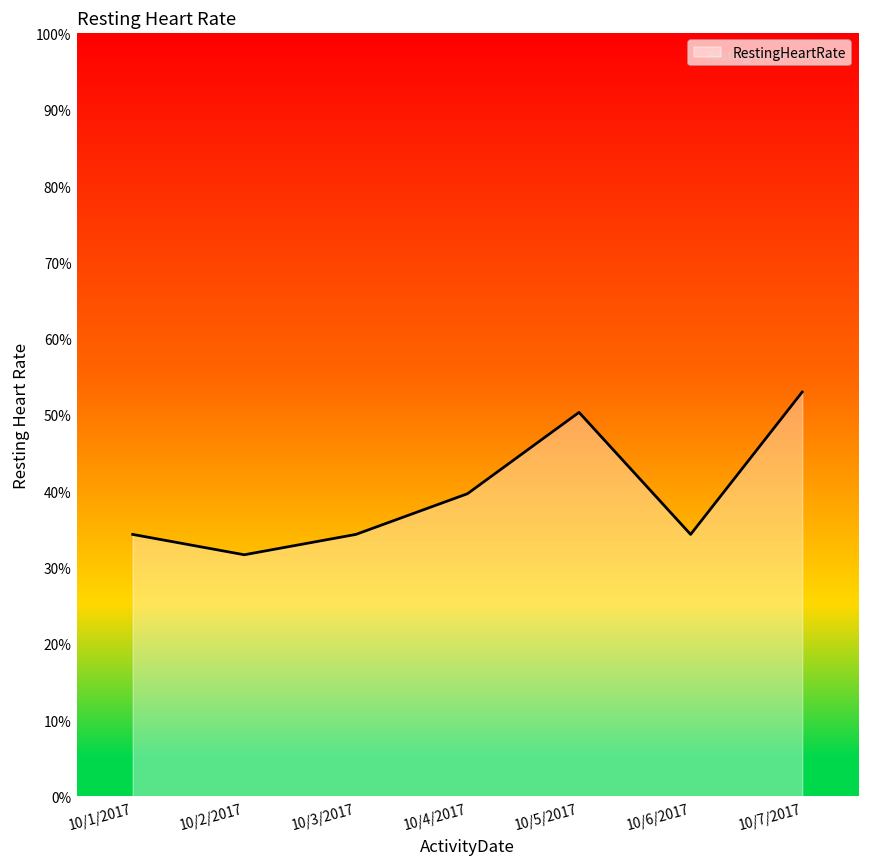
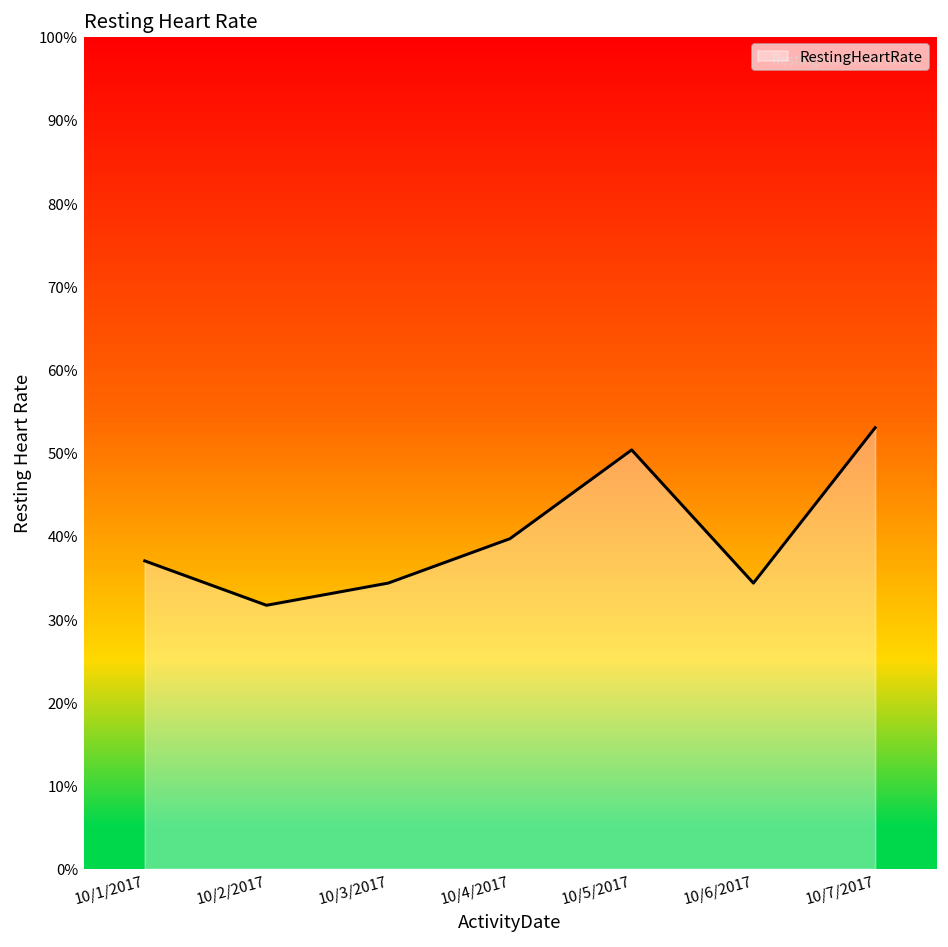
10/1/2017: 34% -> 37%
